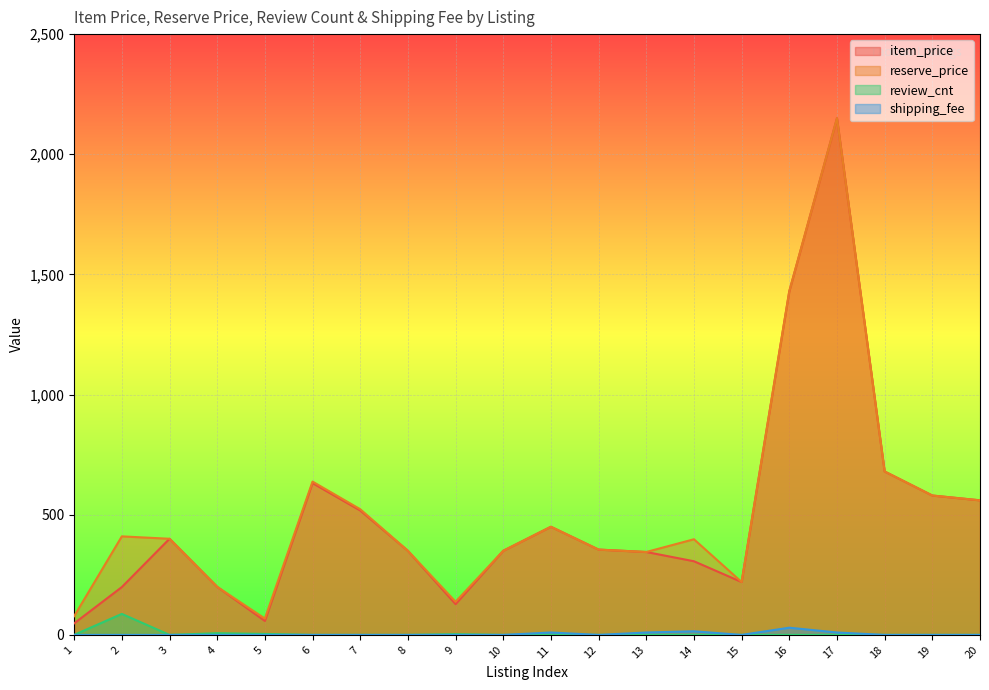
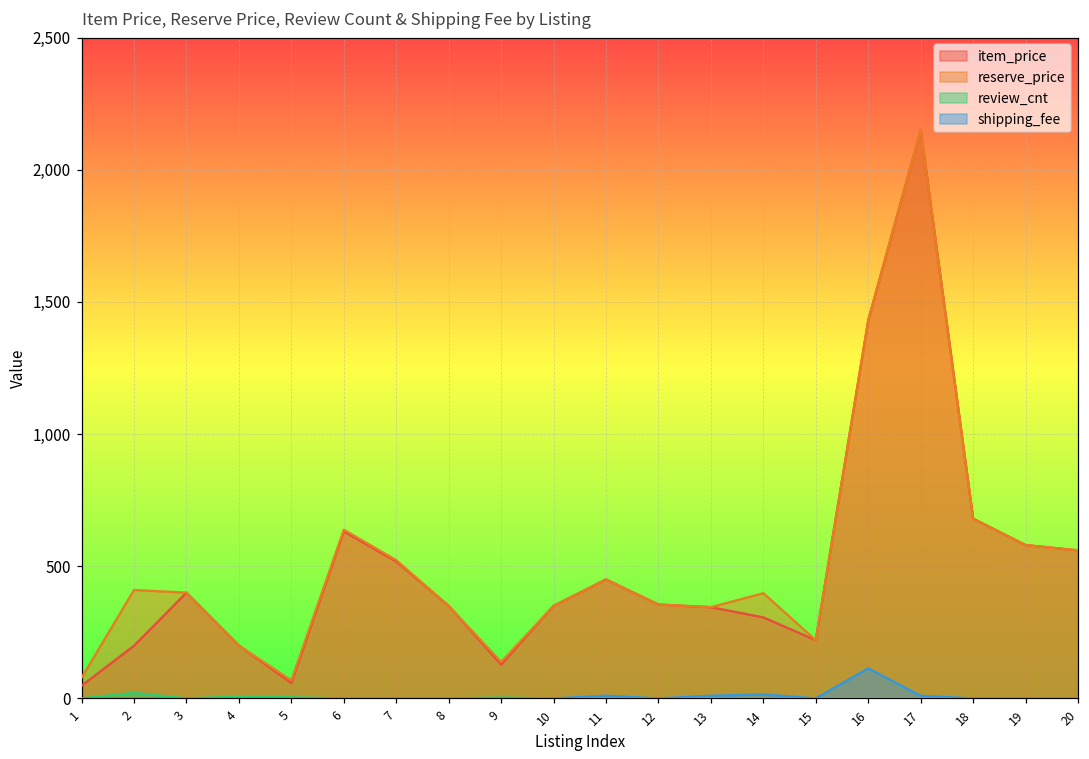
review_cnt, 2: 90 -> 20
shipping_fee, 16: 30 -> 110
